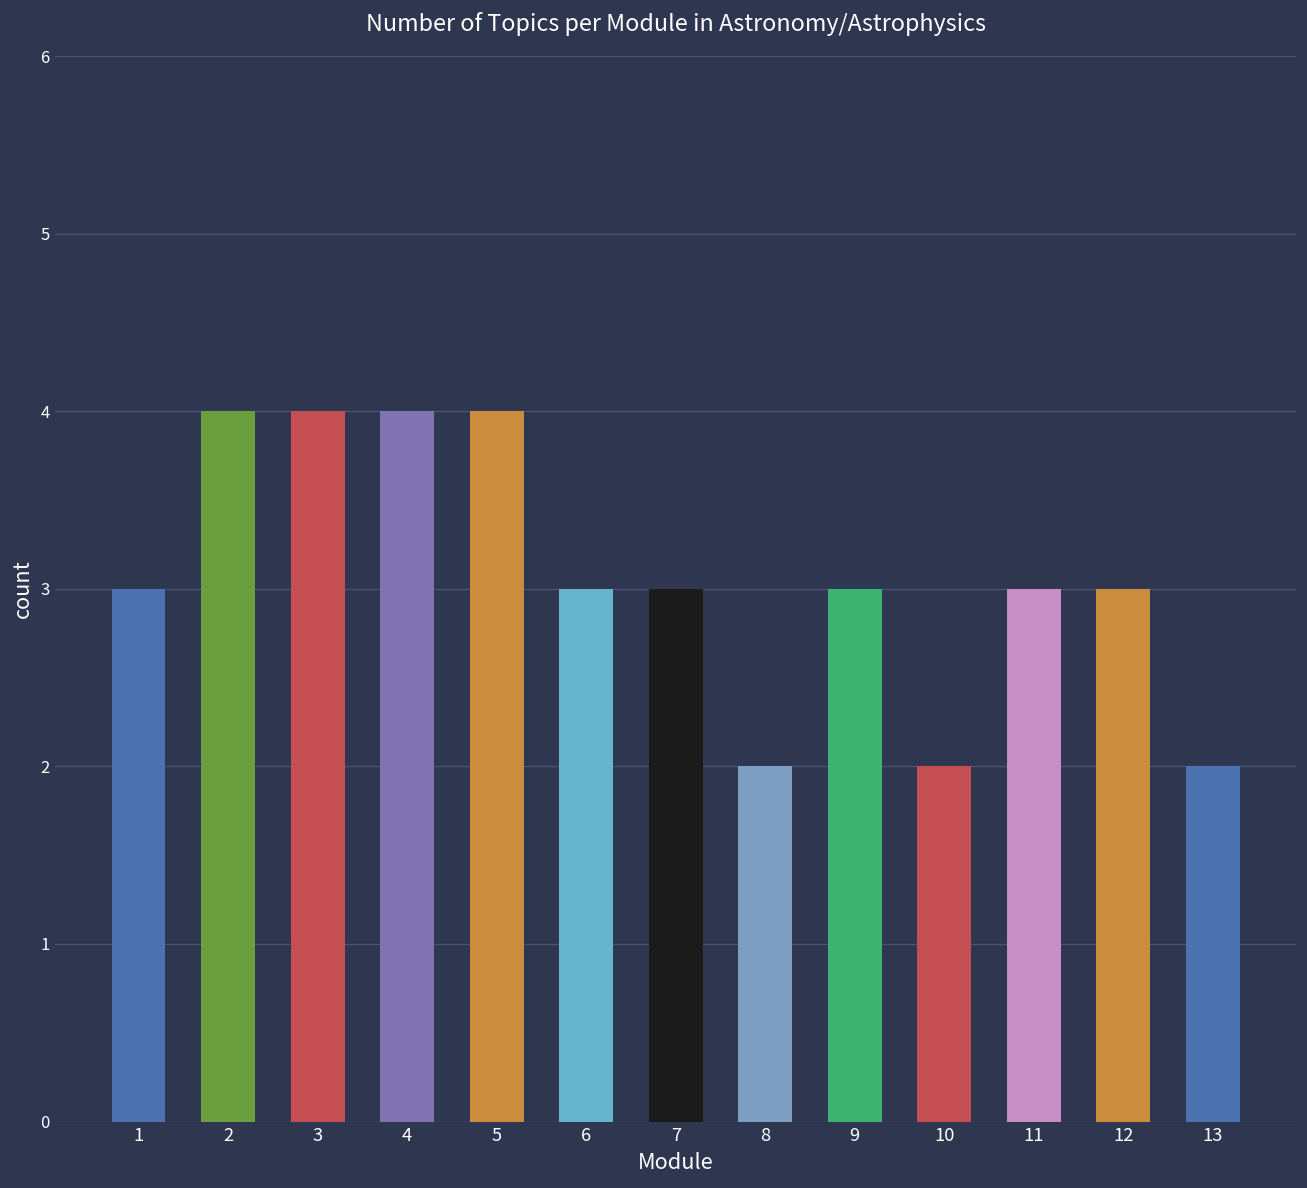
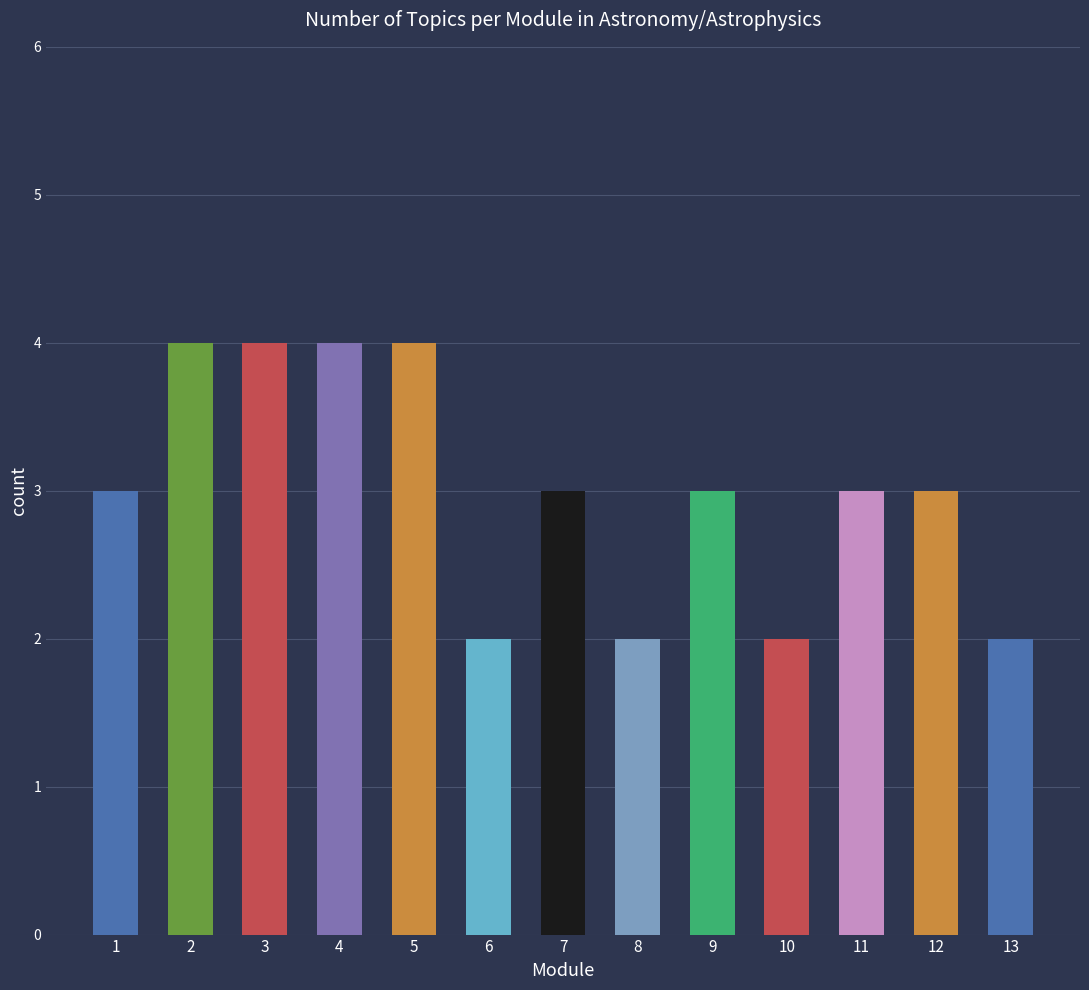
6: 3 -> 2
